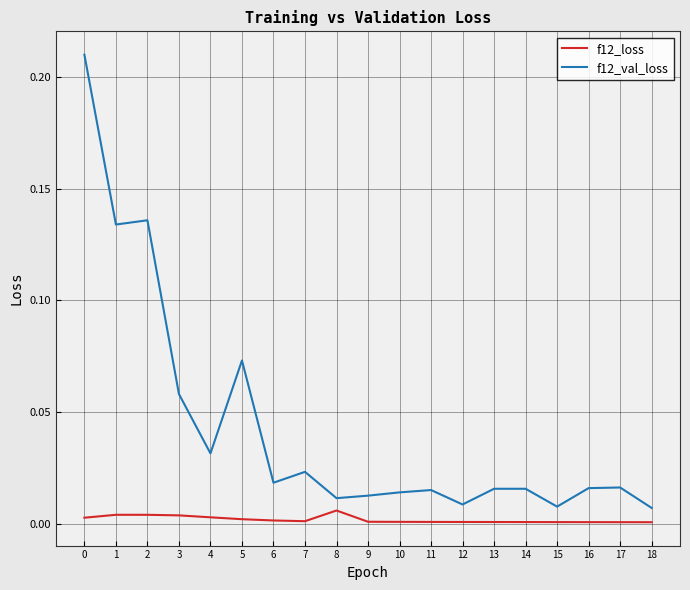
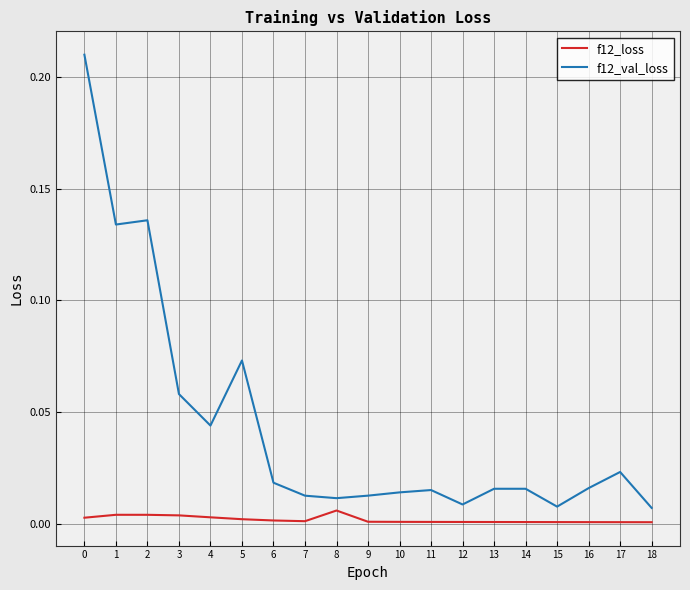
f12_val_loss, 4: 0.032 -> 0.044
f12_val_loss, 7: 0.023 -> 0.013
f12_val_loss, 17: 0.016 -> 0.023
